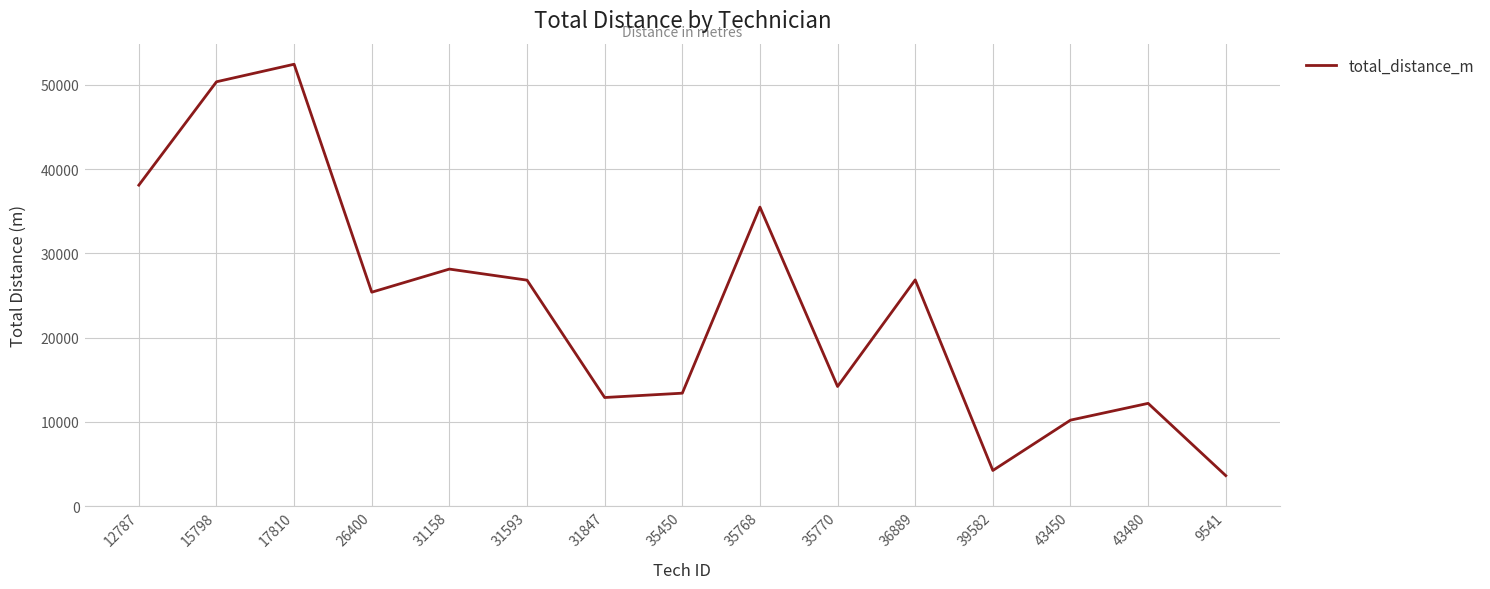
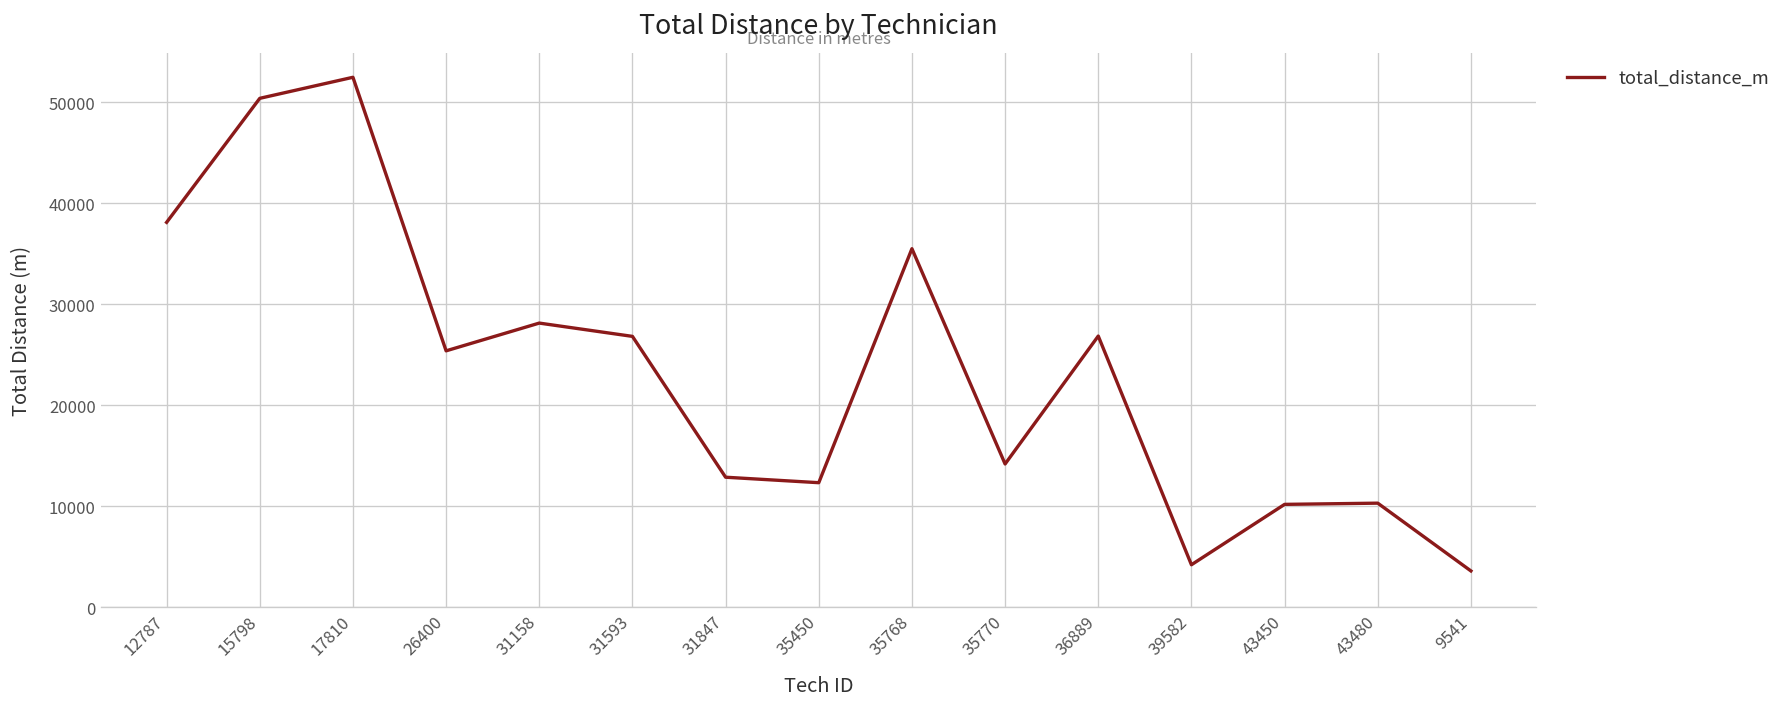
35450: 13000 -> 12000
43480: 12000 -> 10000
